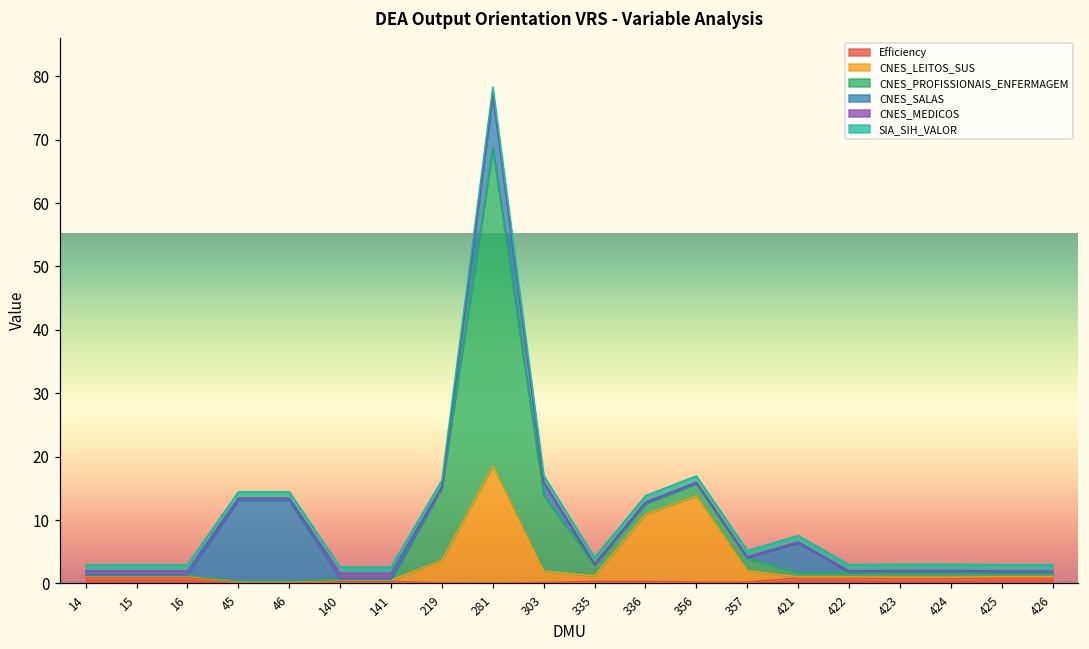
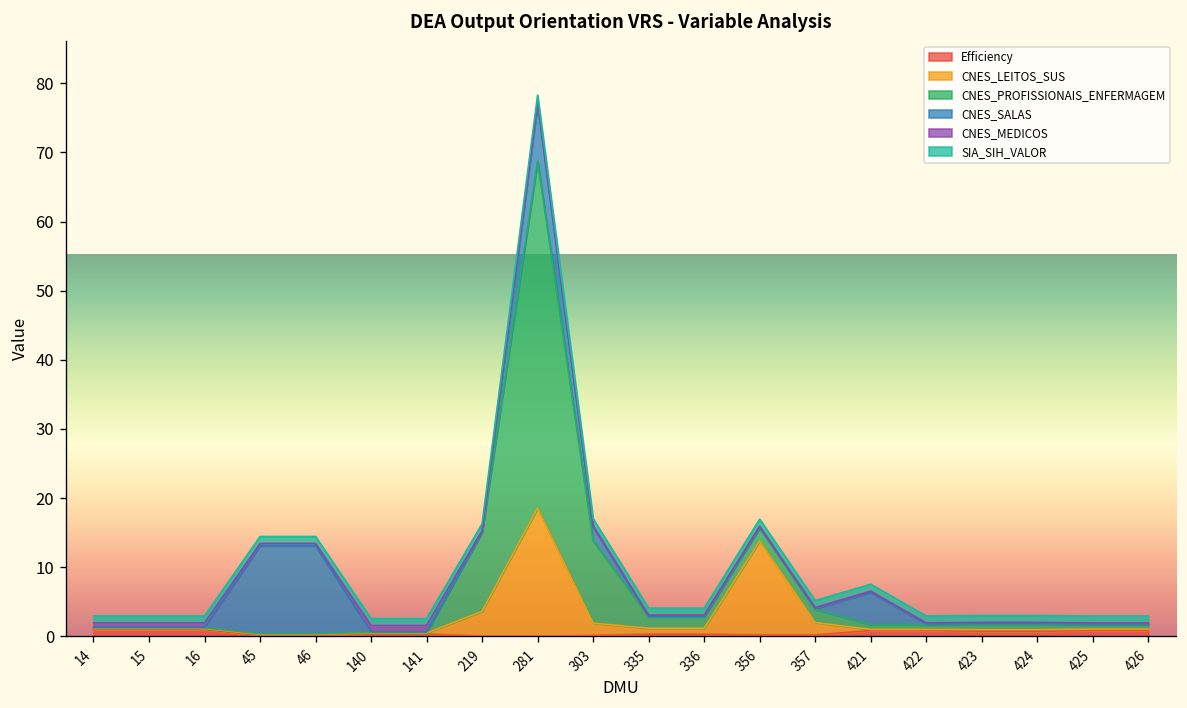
CNES_LEITOS_SUS, 336: 11 -> 1
